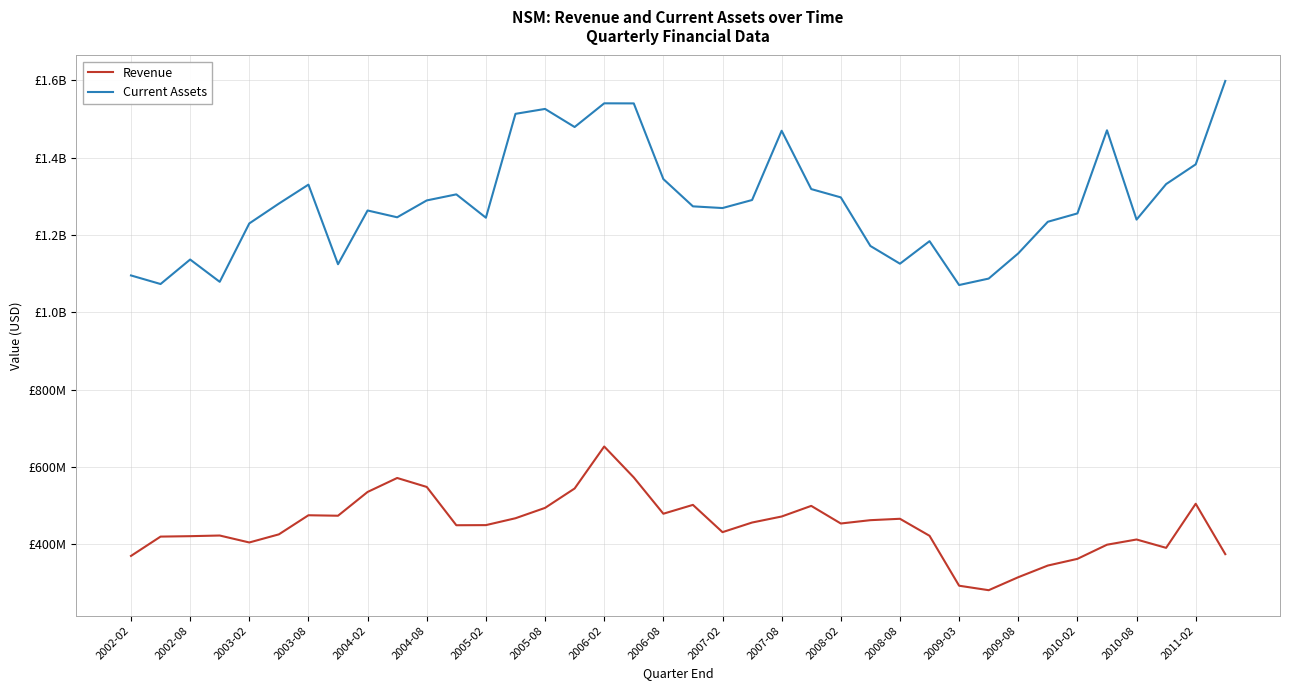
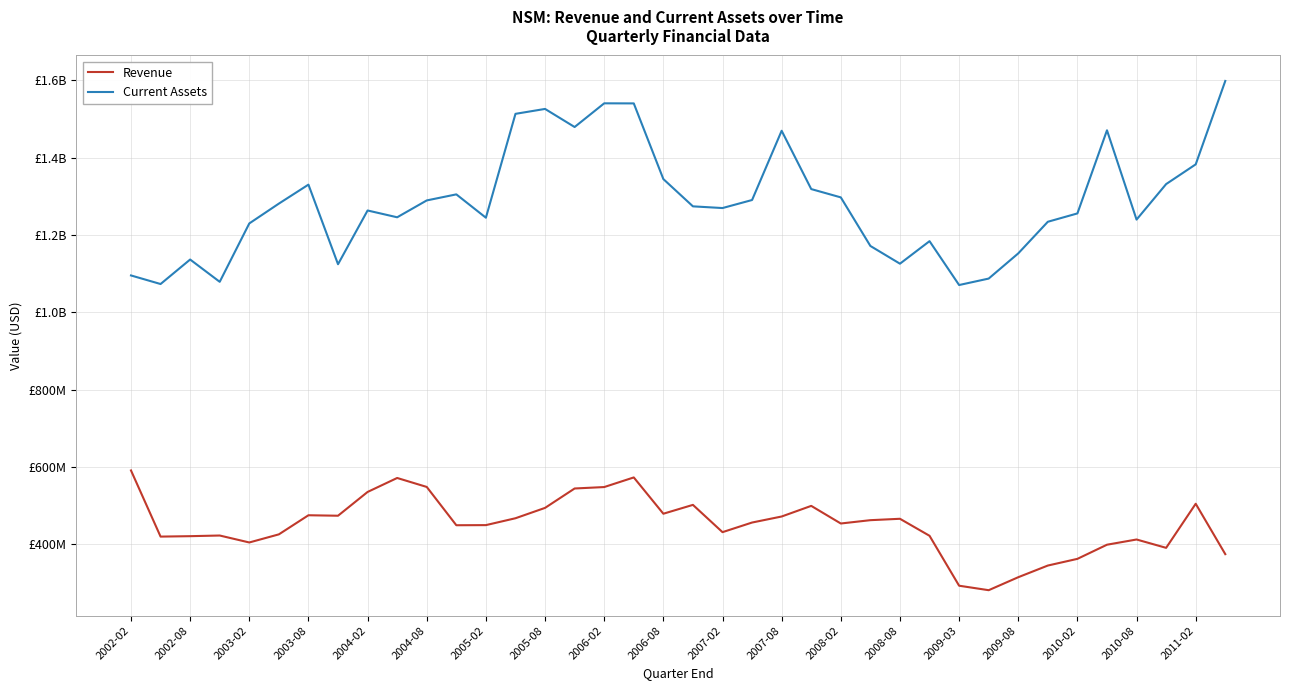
Revenue, 2002-02: £370000000 -> £590000000
Revenue, 2006-02: £650000000 -> £550000000
